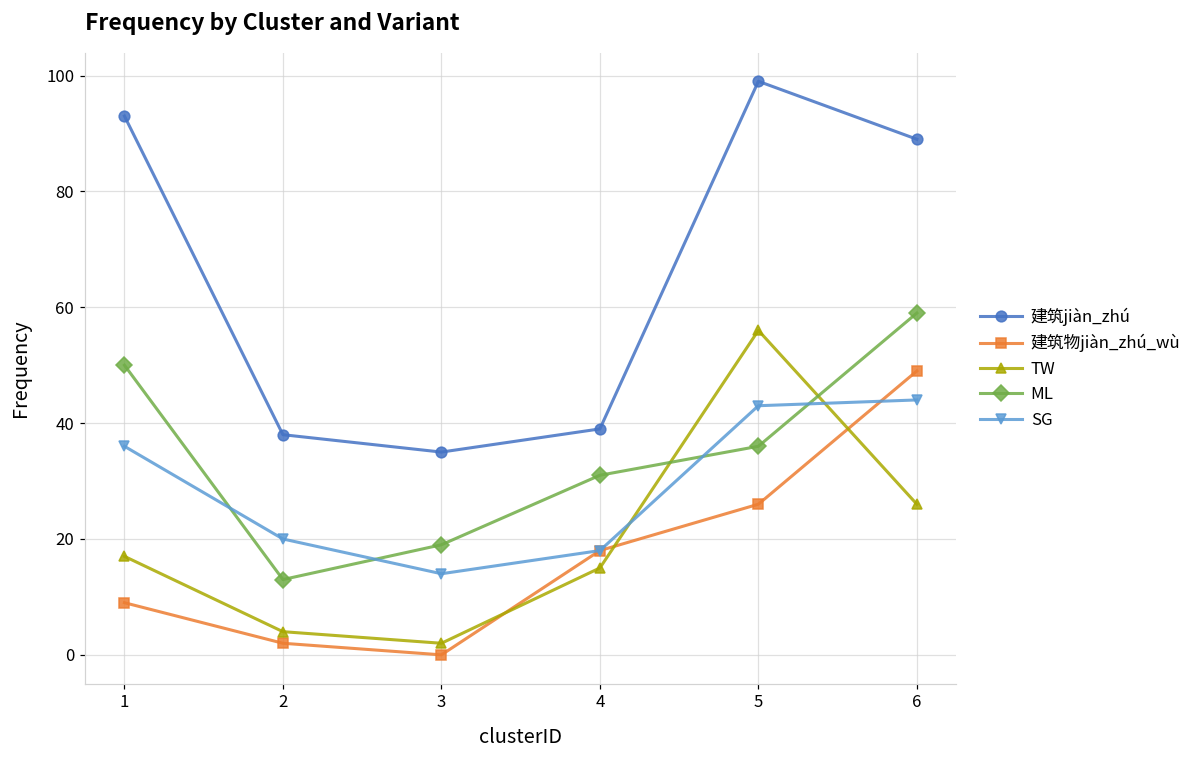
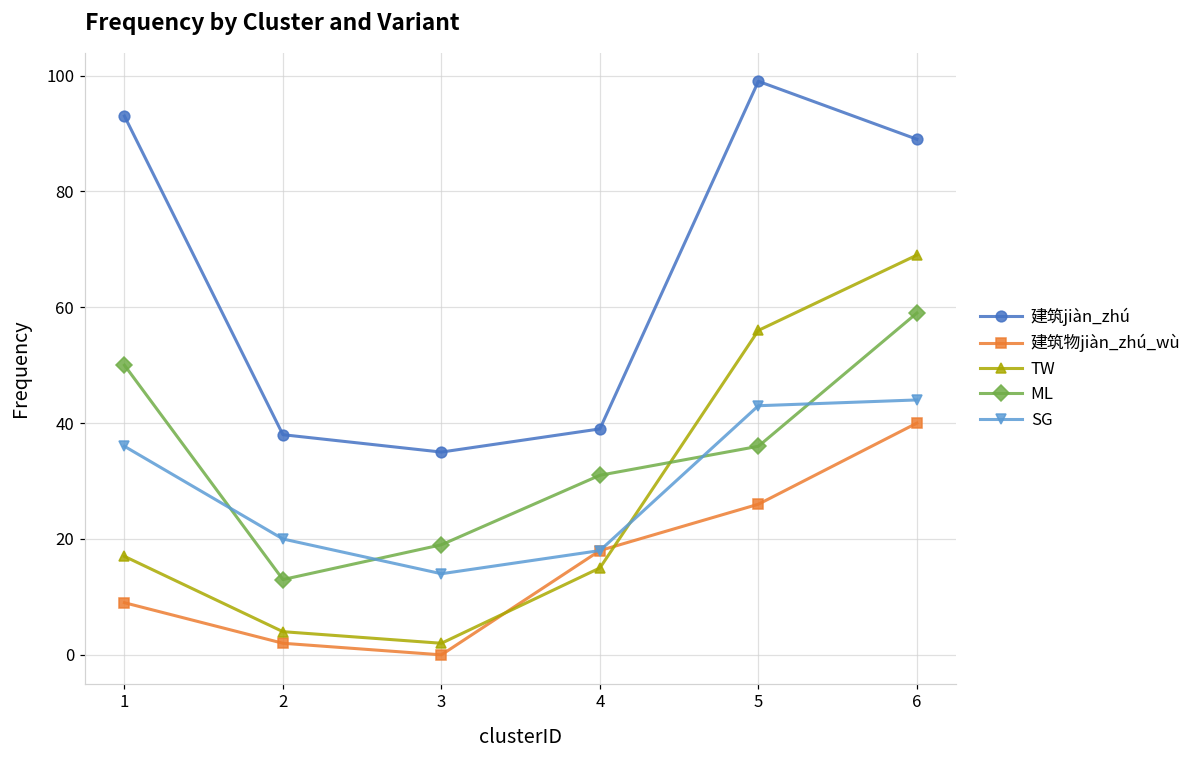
建筑物jiàn_zhú_wù, 6: 49 -> 40
TW, 6: 26 -> 69
